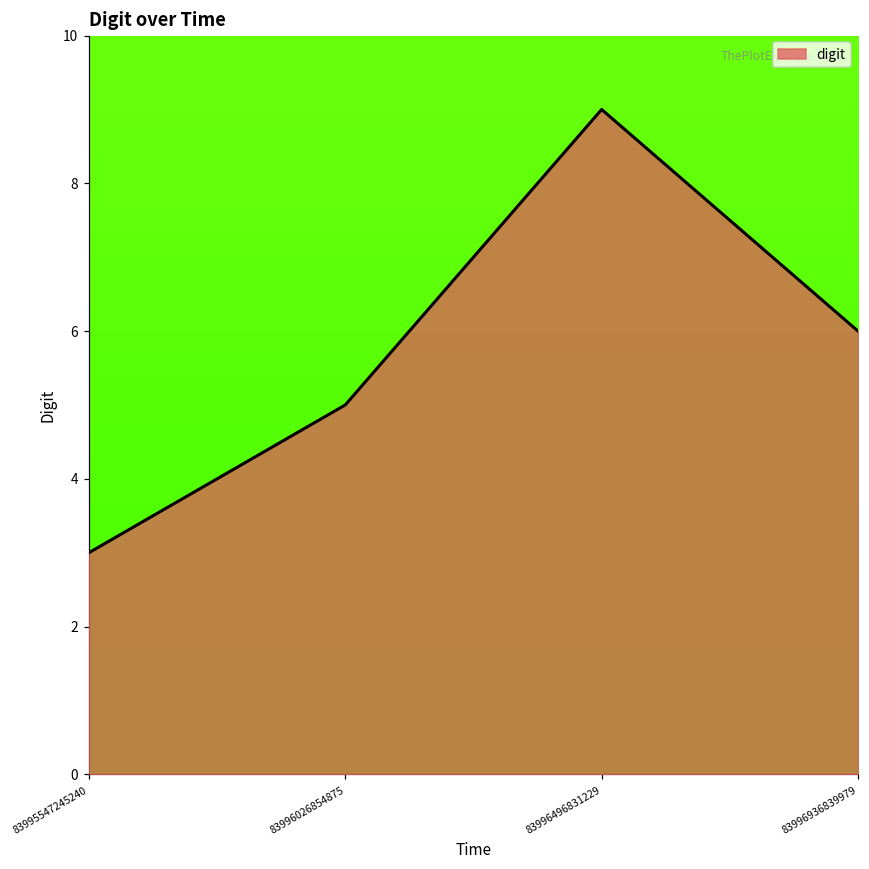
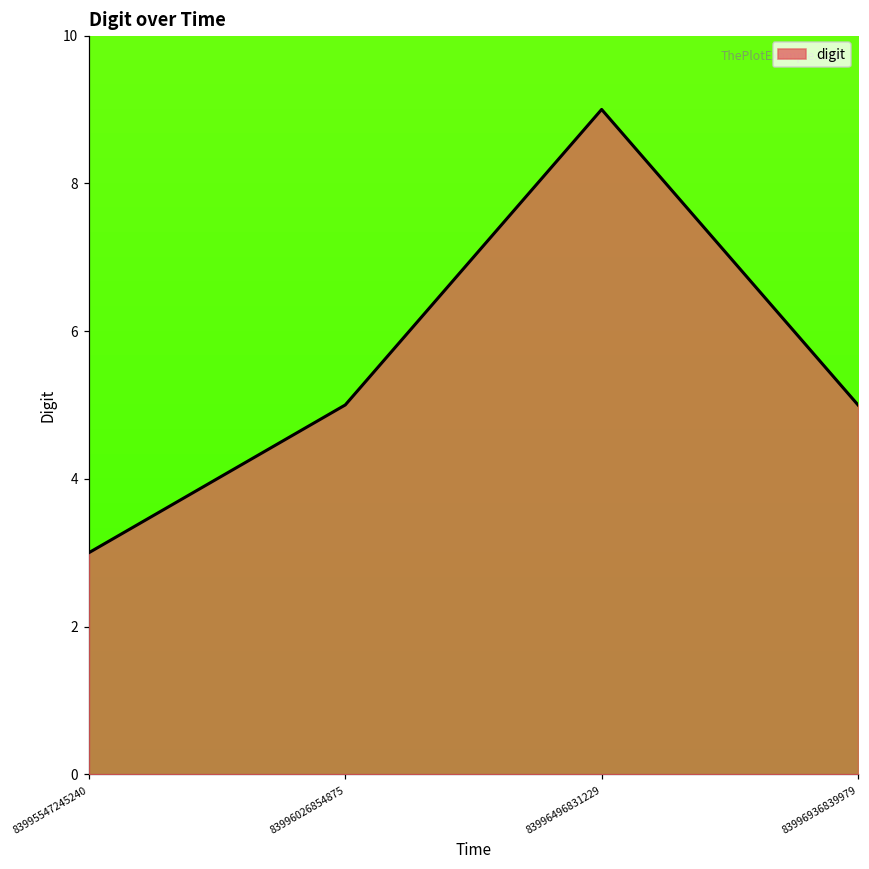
83996936839979: 6 -> 5
